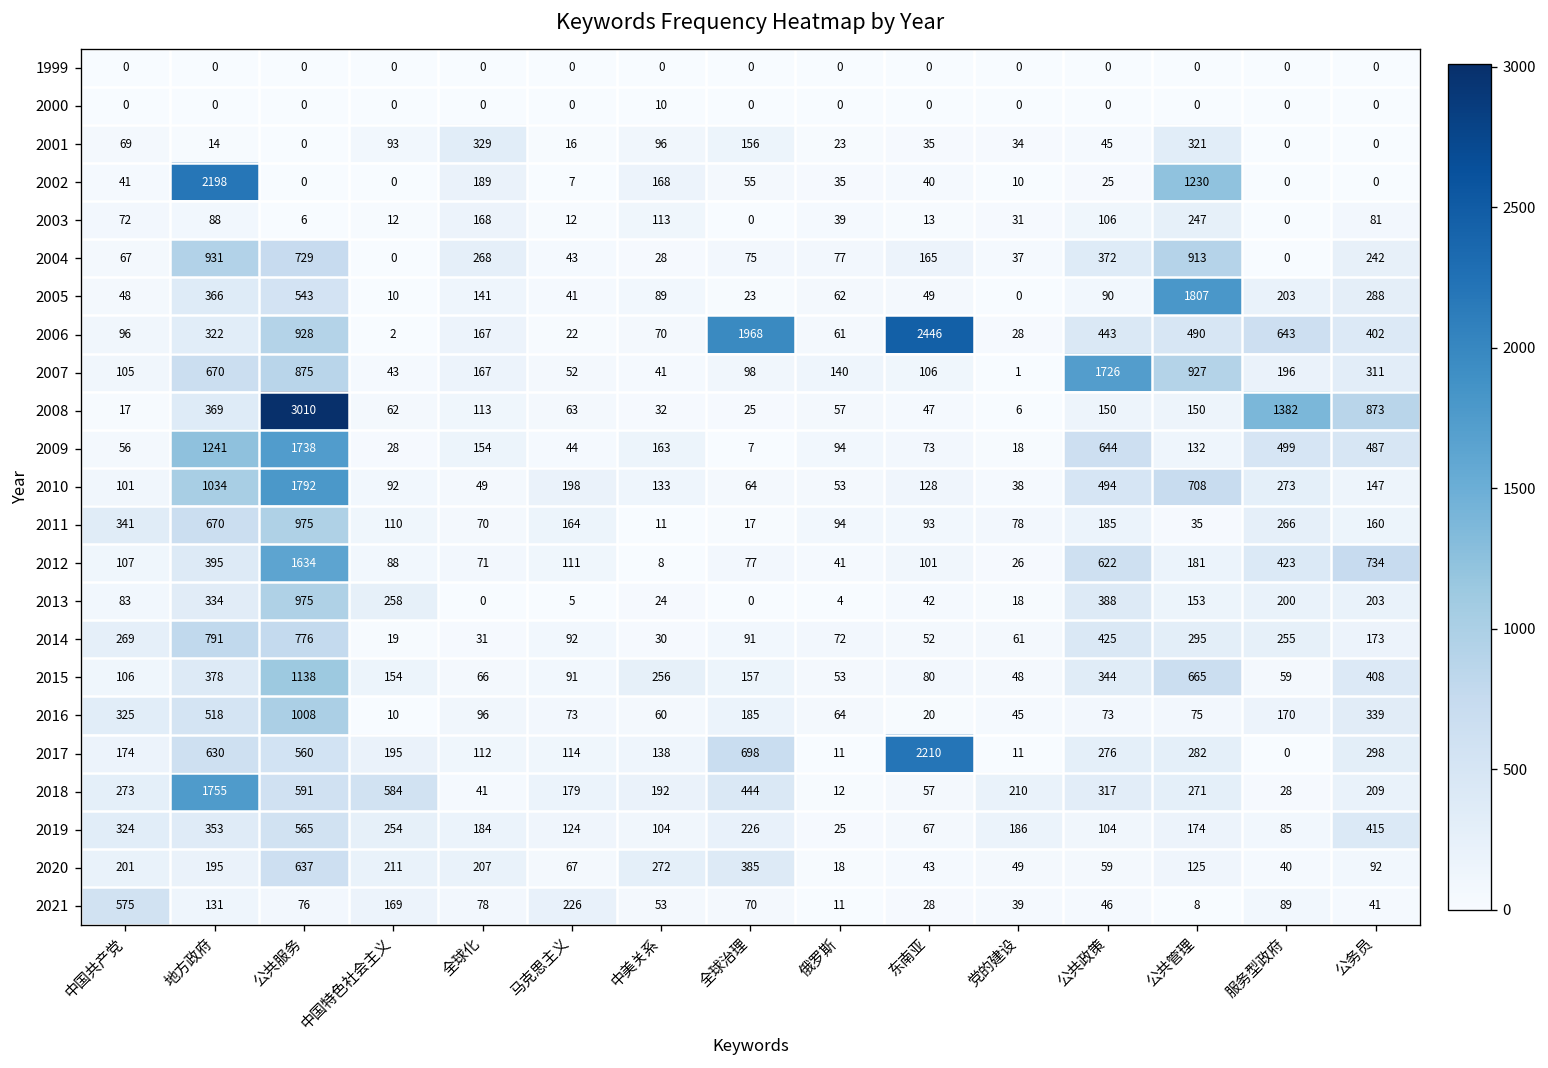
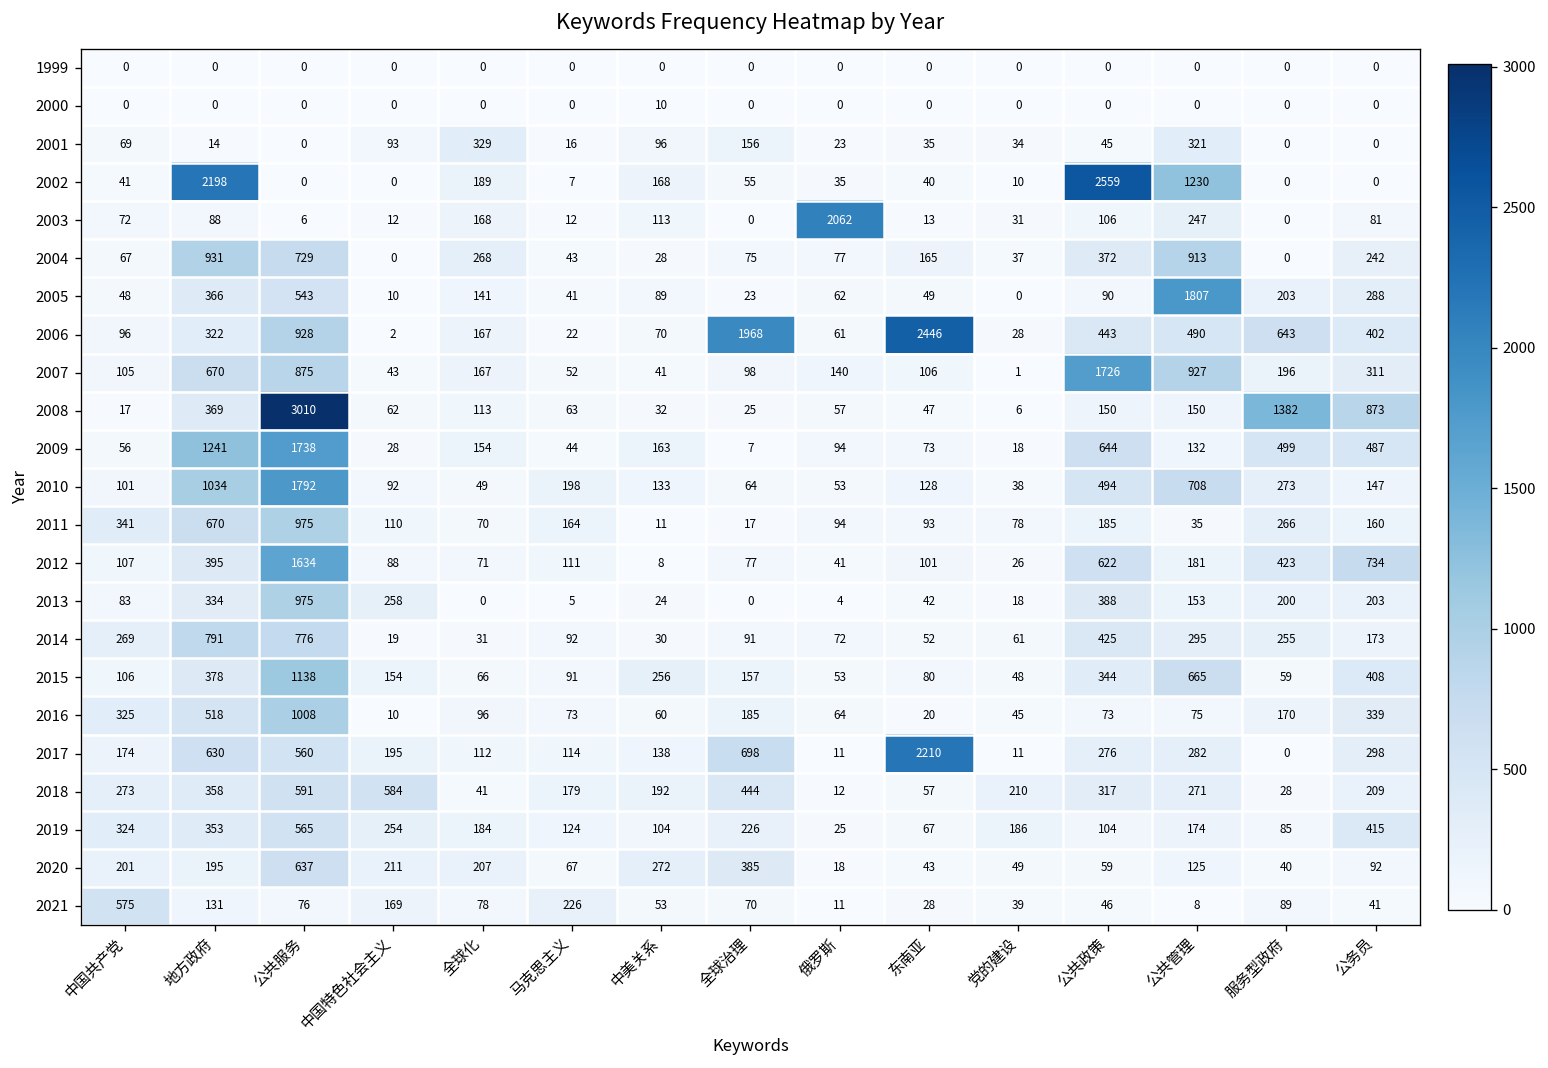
2002, 公共政策: 25 -> 2559
2003, 俄罗斯: 39 -> 2062
2018, 地方政府: 1755 -> 358
